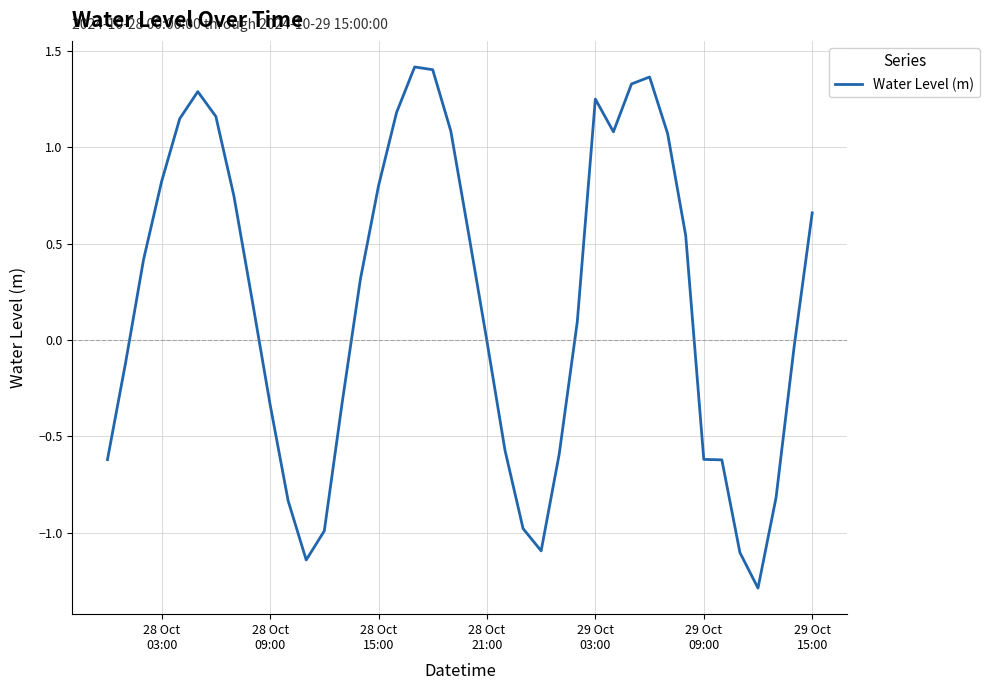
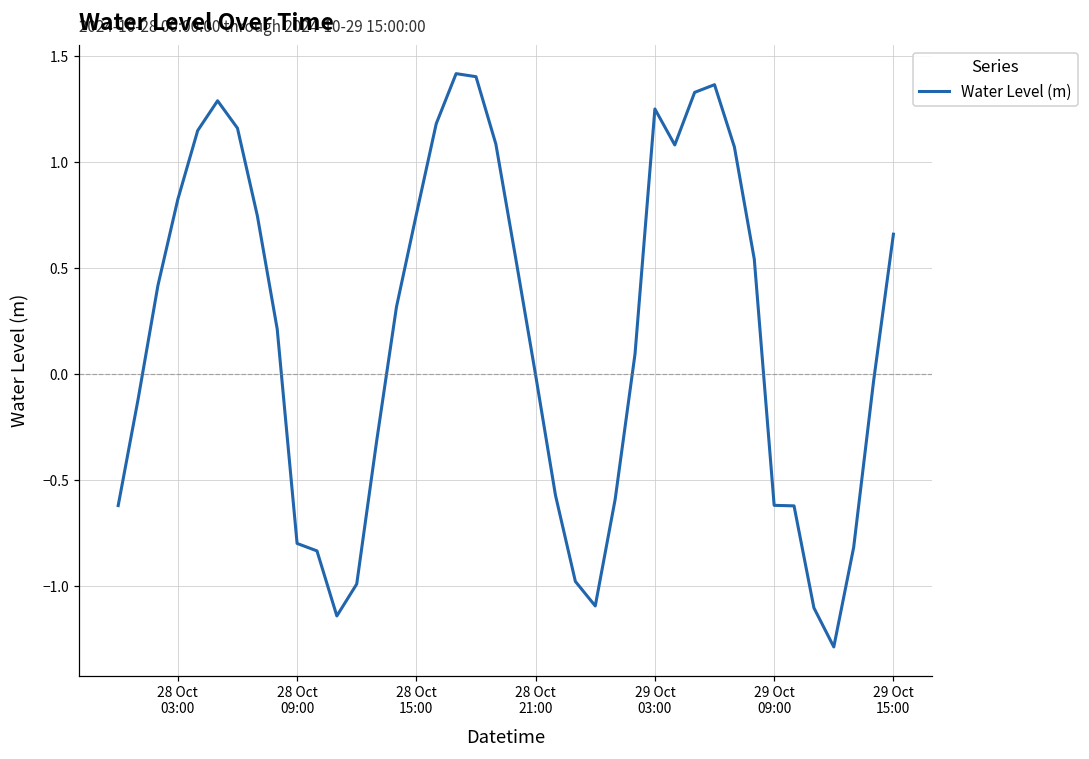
28 Oct 09:00: -0.33 -> -0.80
28 Oct 15:00: 0.80 -> 0.75
